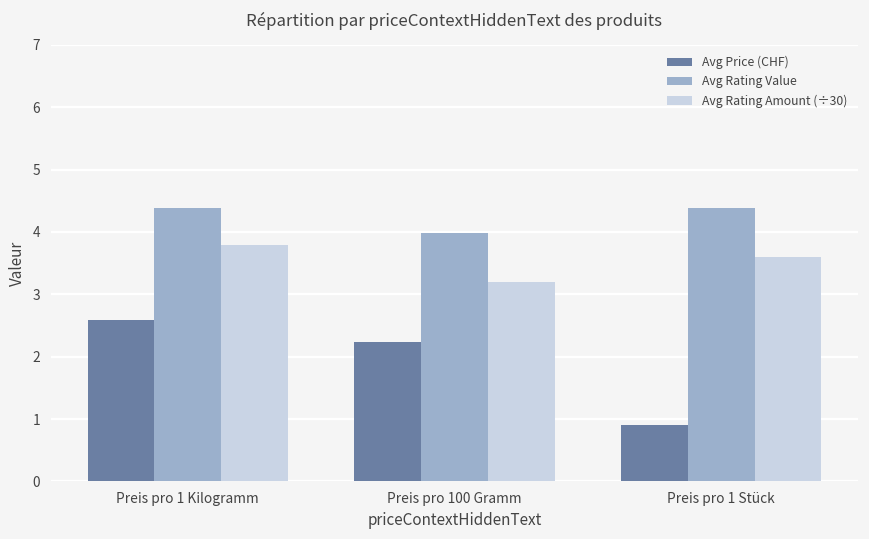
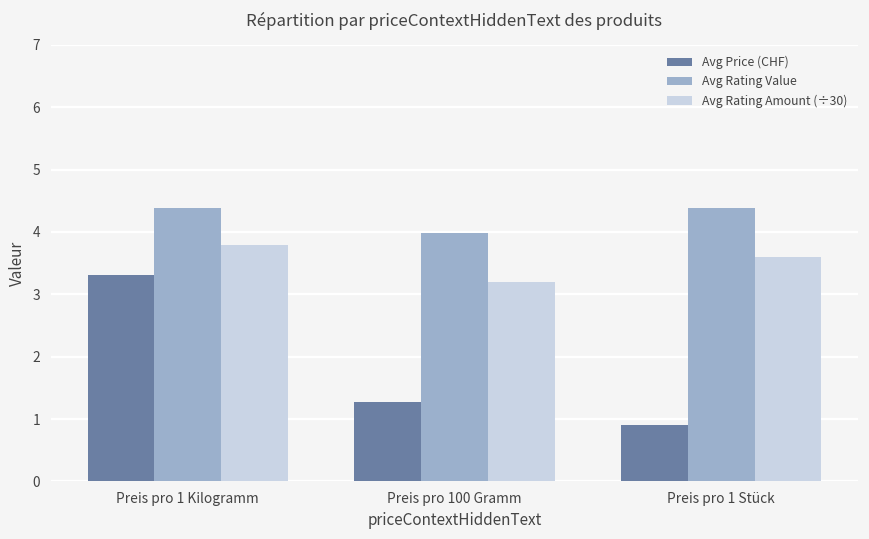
Avg Price (CHF), Preis pro 1 Kilogramm: 2.6 -> 3.3
Avg Price (CHF), Preis pro 100 Gramm: 2.2 -> 1.3
